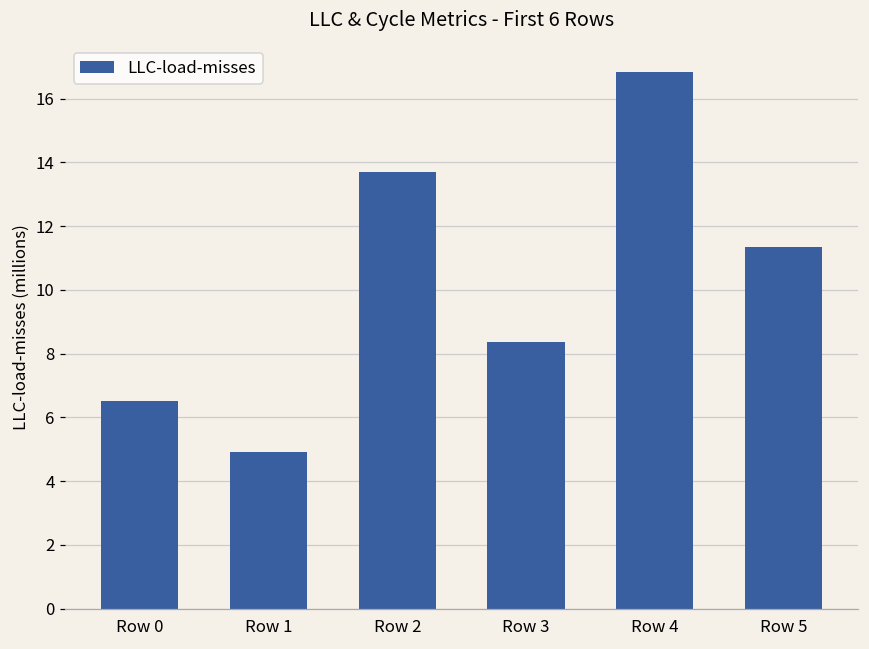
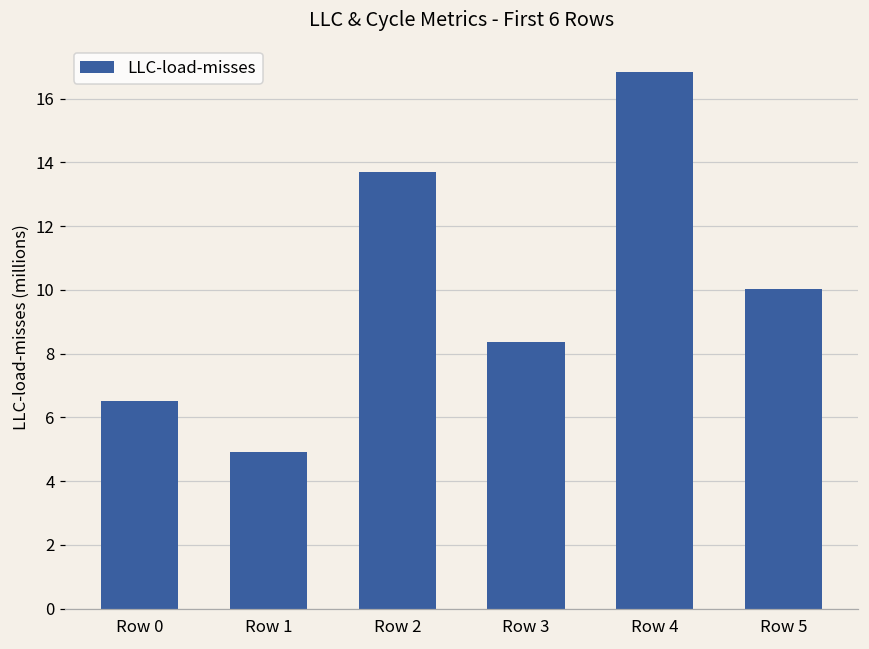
Row 5: 11.3 -> 10.0
